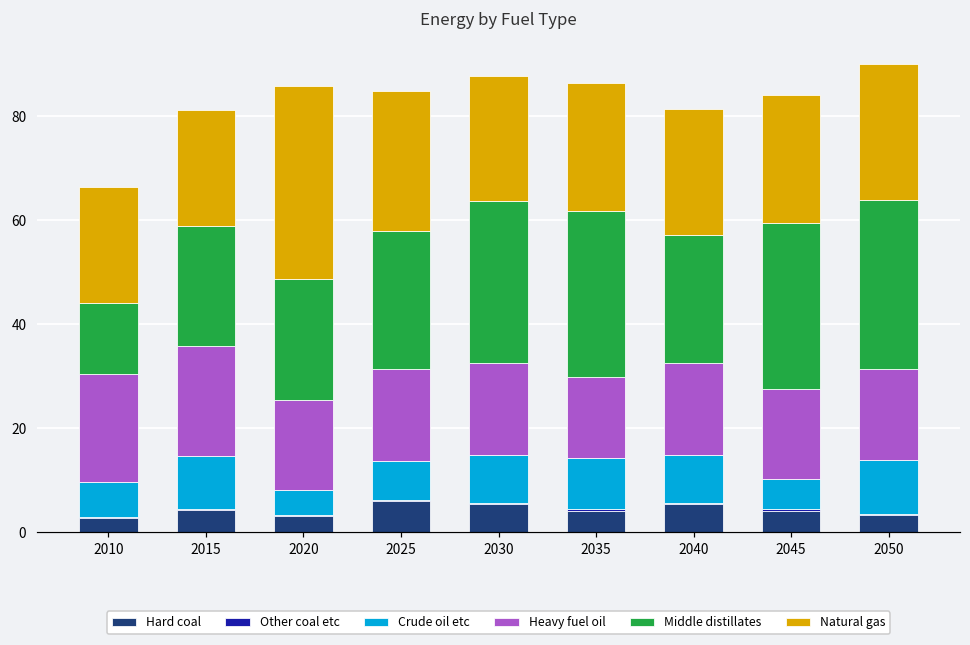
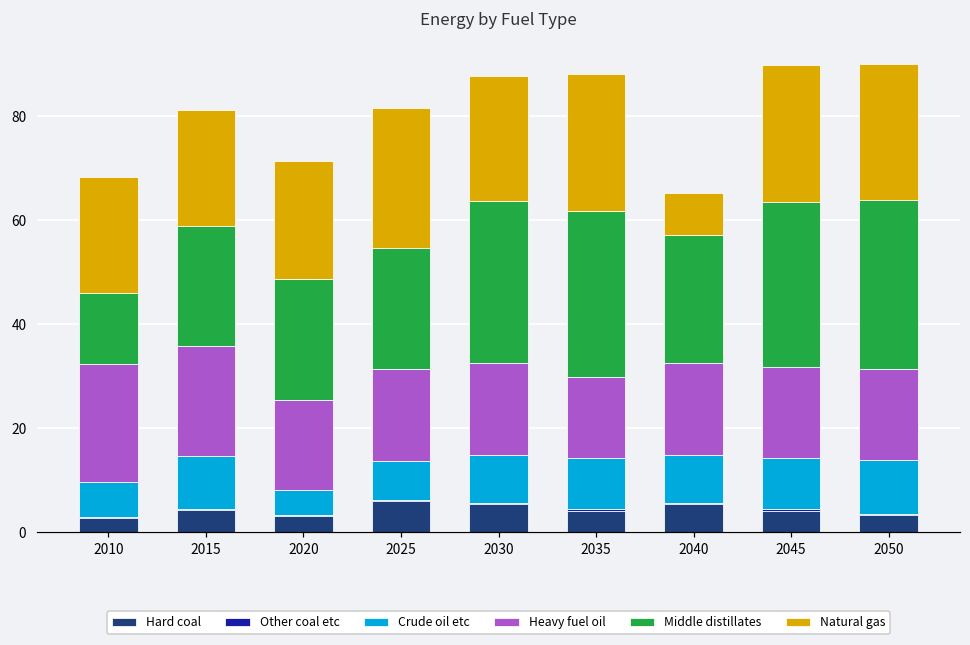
Heavy fuel oil, 2010: 21 -> 23
Natural gas, 2020: 37 -> 23
Middle distillates, 2025: 27 -> 23
Natural gas, 2035: 25 -> 26
Natural gas, 2040: 24 -> 8
Crude oil etc, 2045: 6 -> 10
Natural gas, 2045: 25 -> 26
